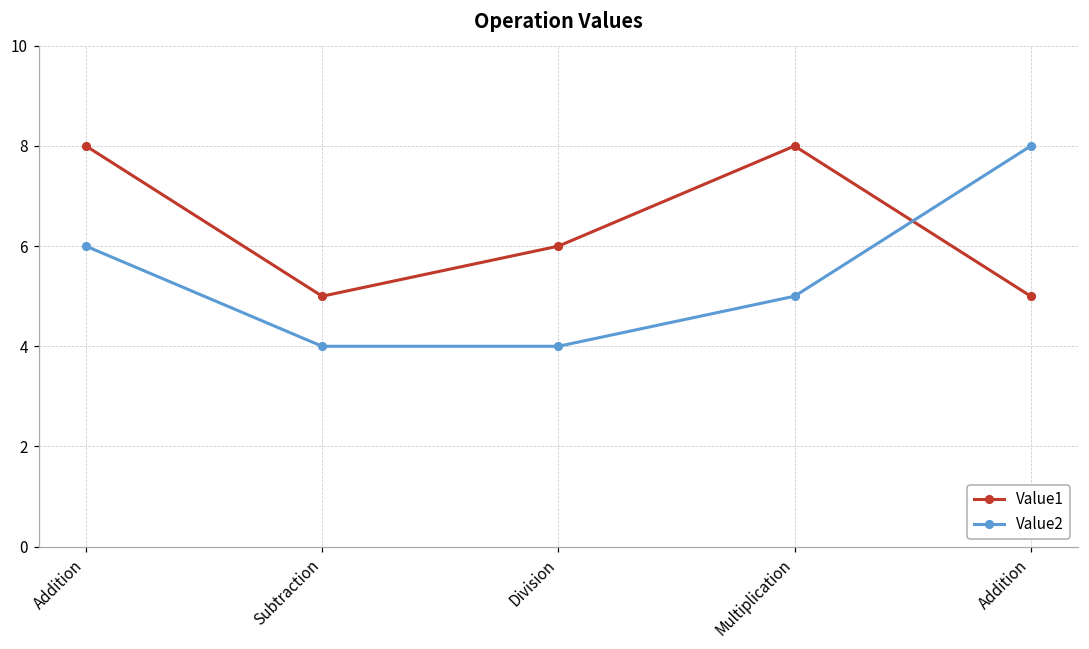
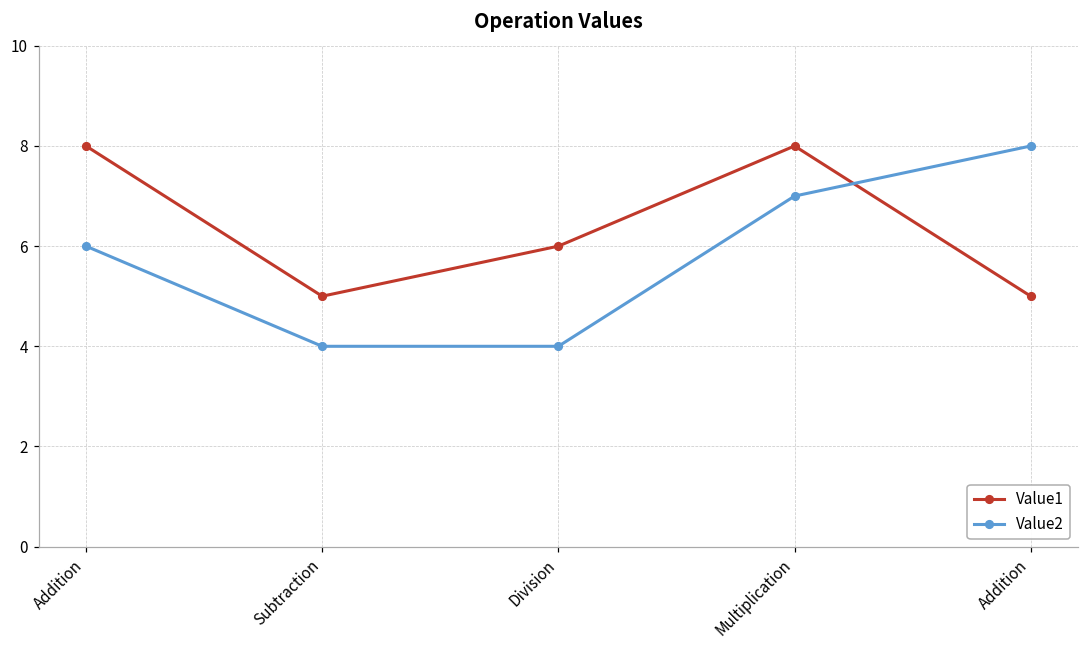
Value2, Multiplication: 5 -> 7
